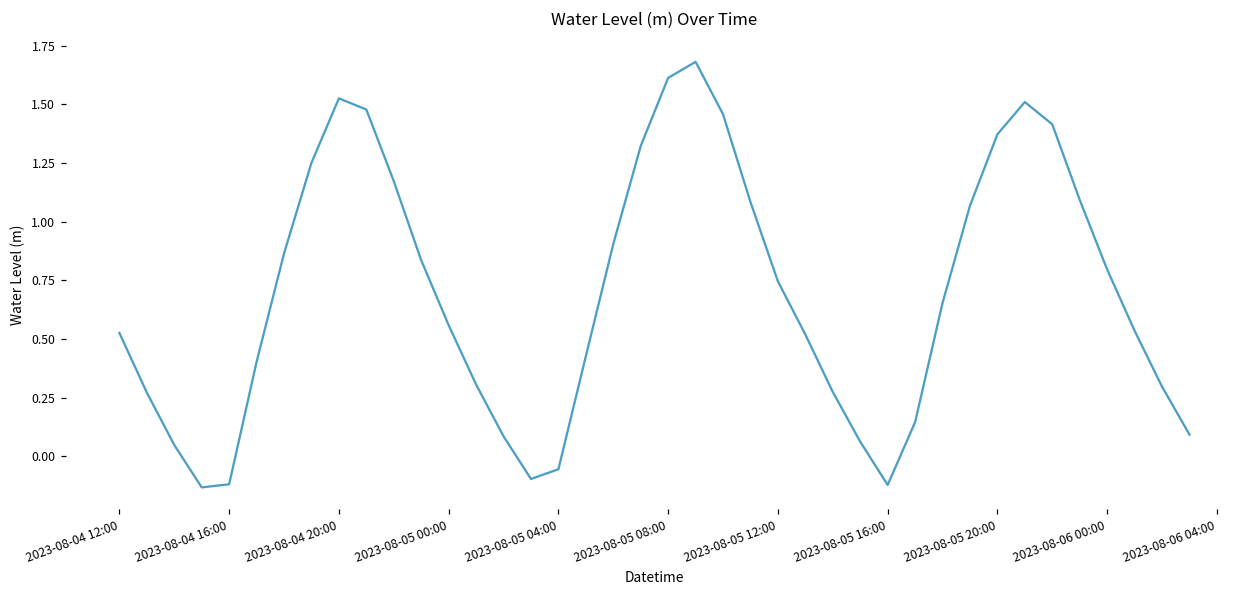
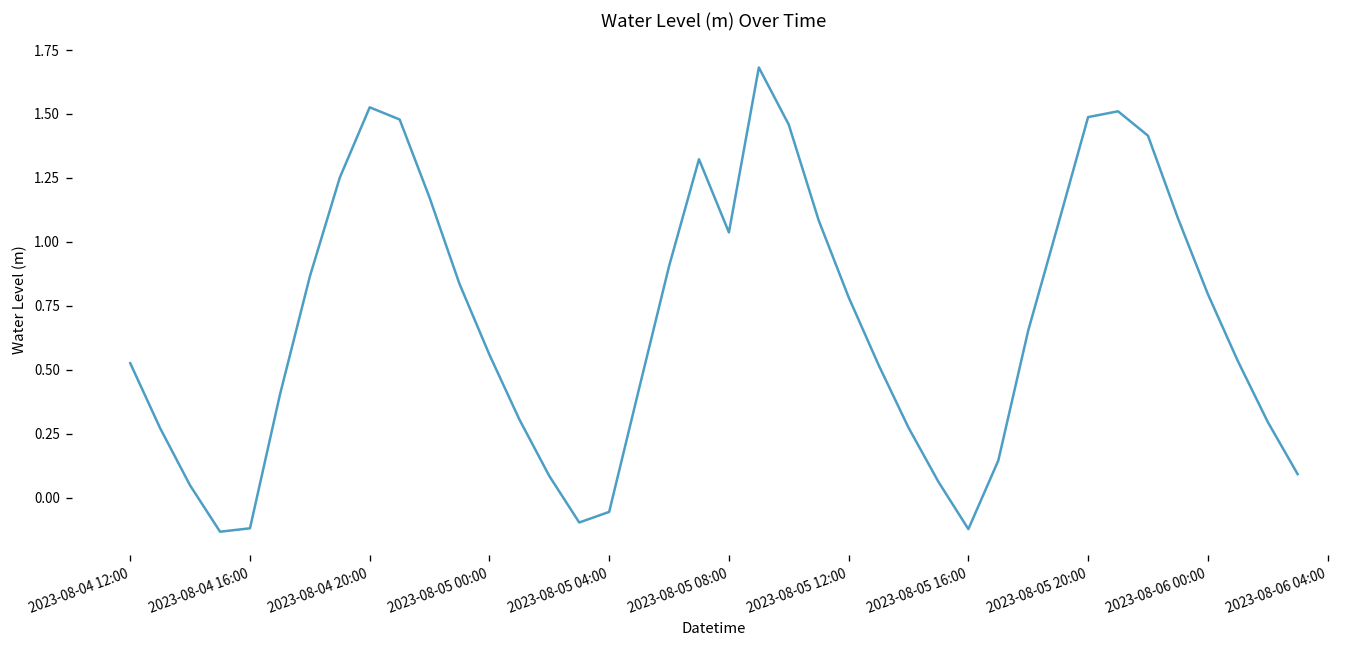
2023-08-05 08:00: 1.61 -> 1.04
2023-08-05 12:00: 0.75 -> 0.78
2023-08-05 20:00: 1.37 -> 1.49
